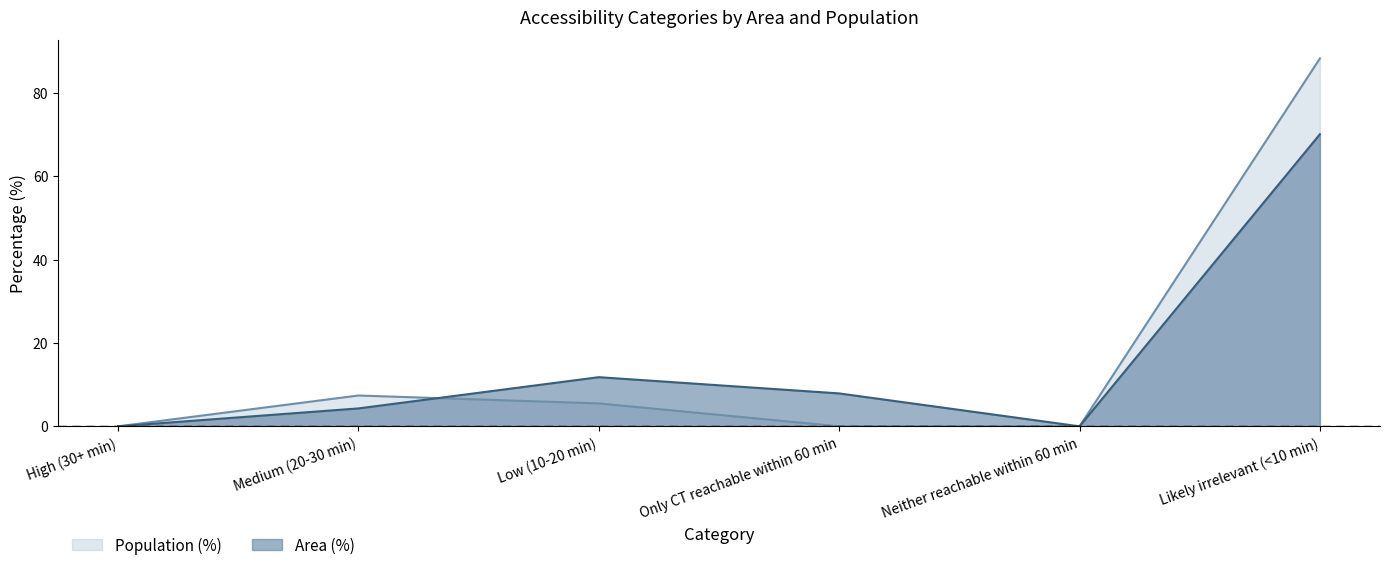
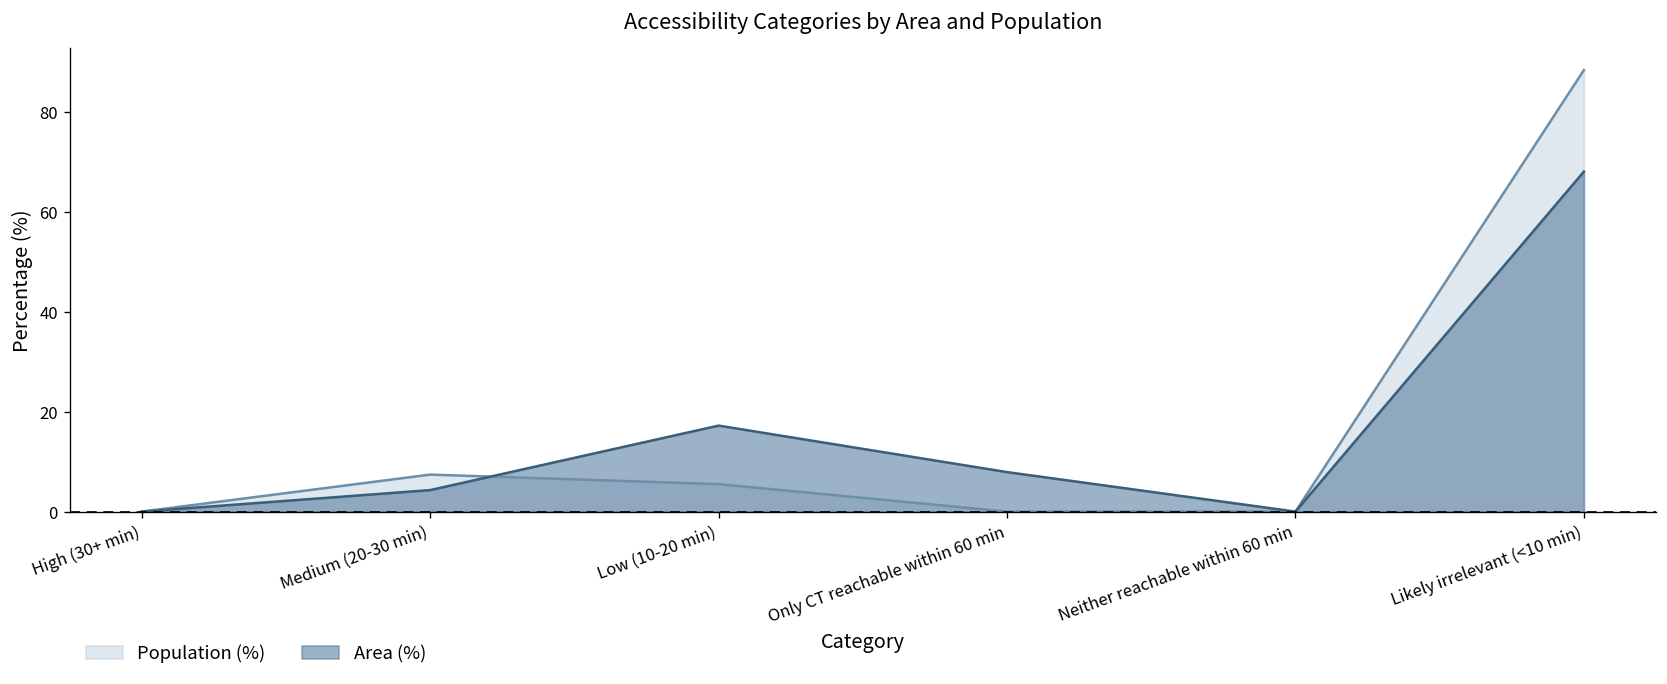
Area (%), Low (10-20 min): 12 -> 17
Area (%), Likely irrelevant (<10 min): 70 -> 68
